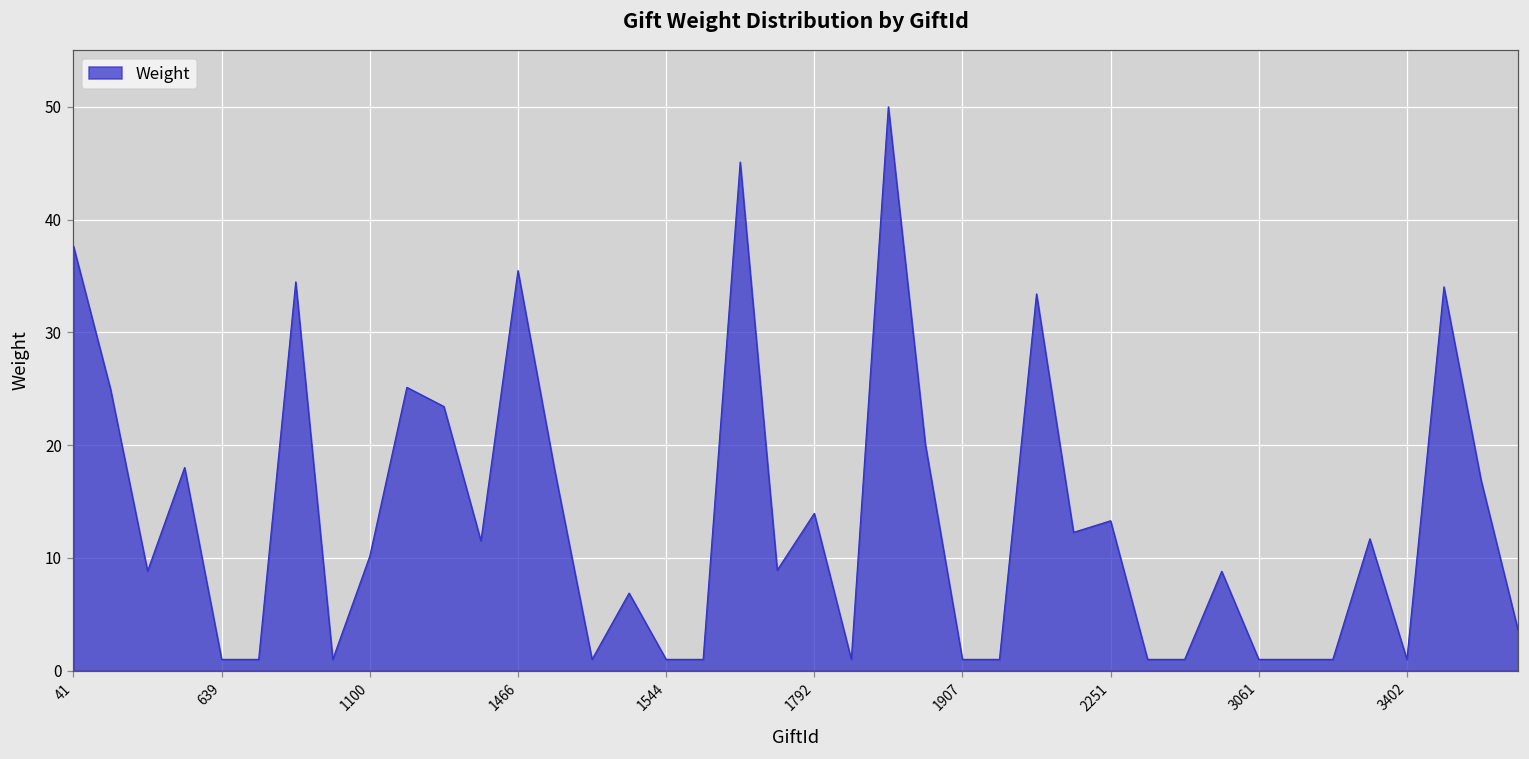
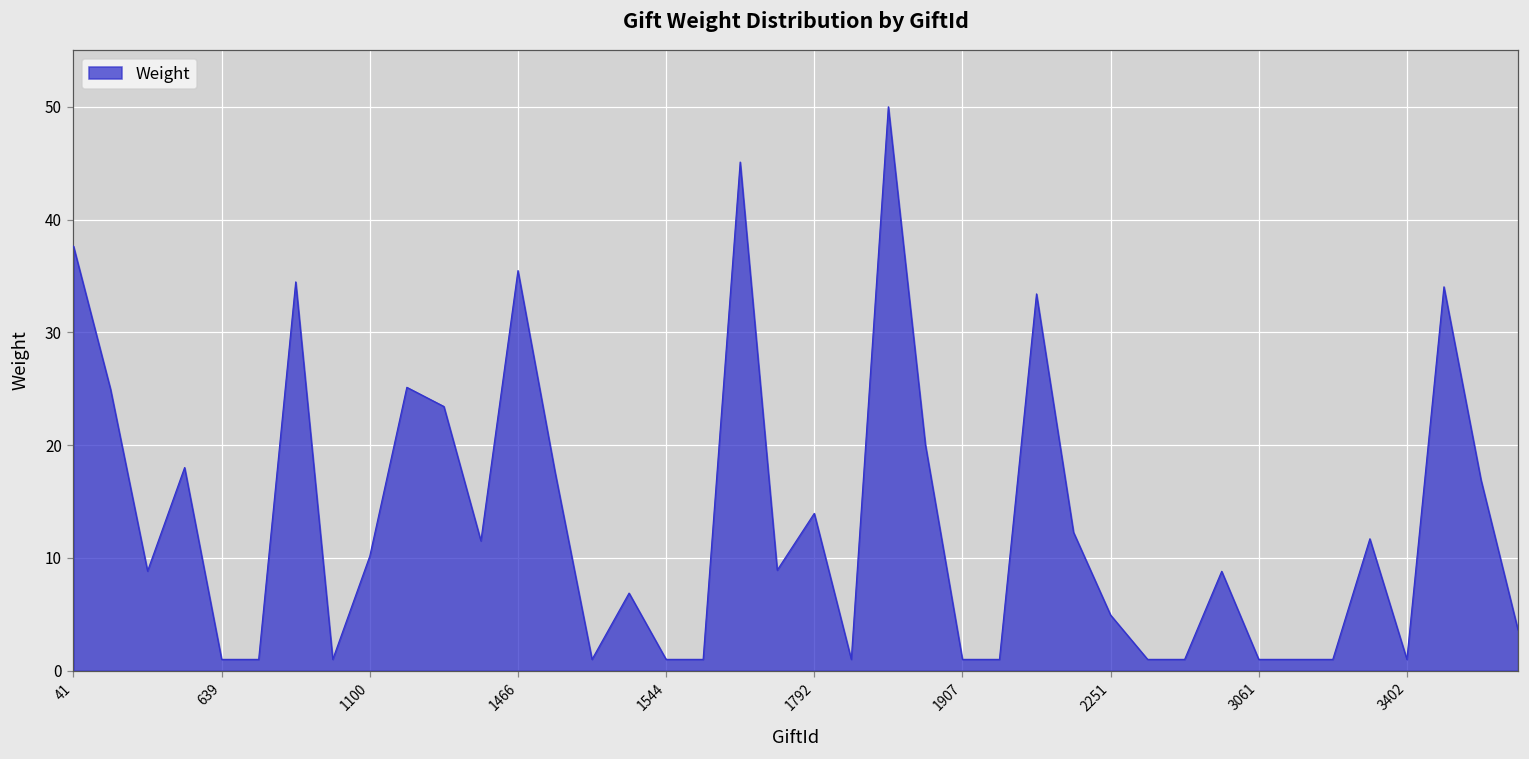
2251: 13.3 -> 4.9
